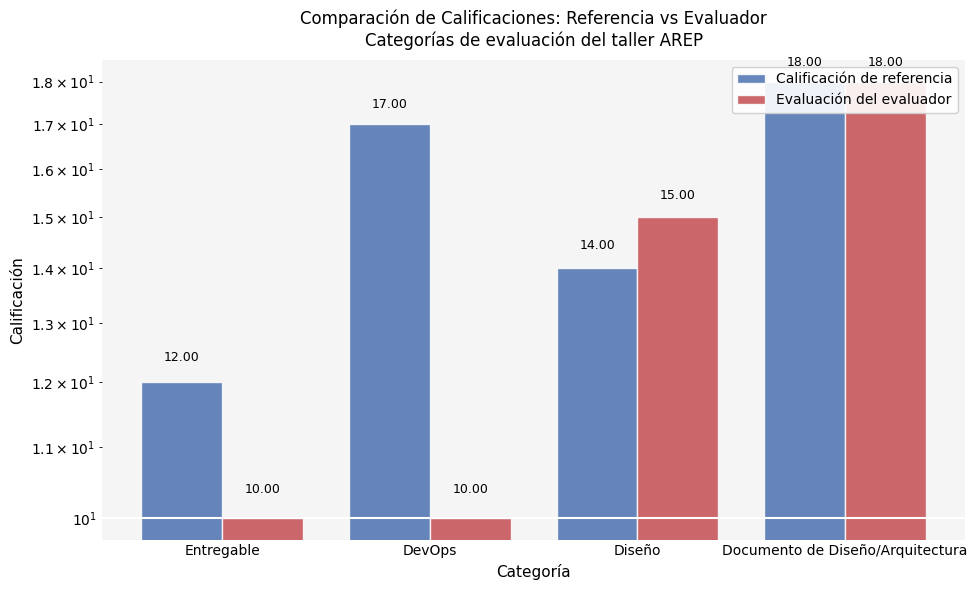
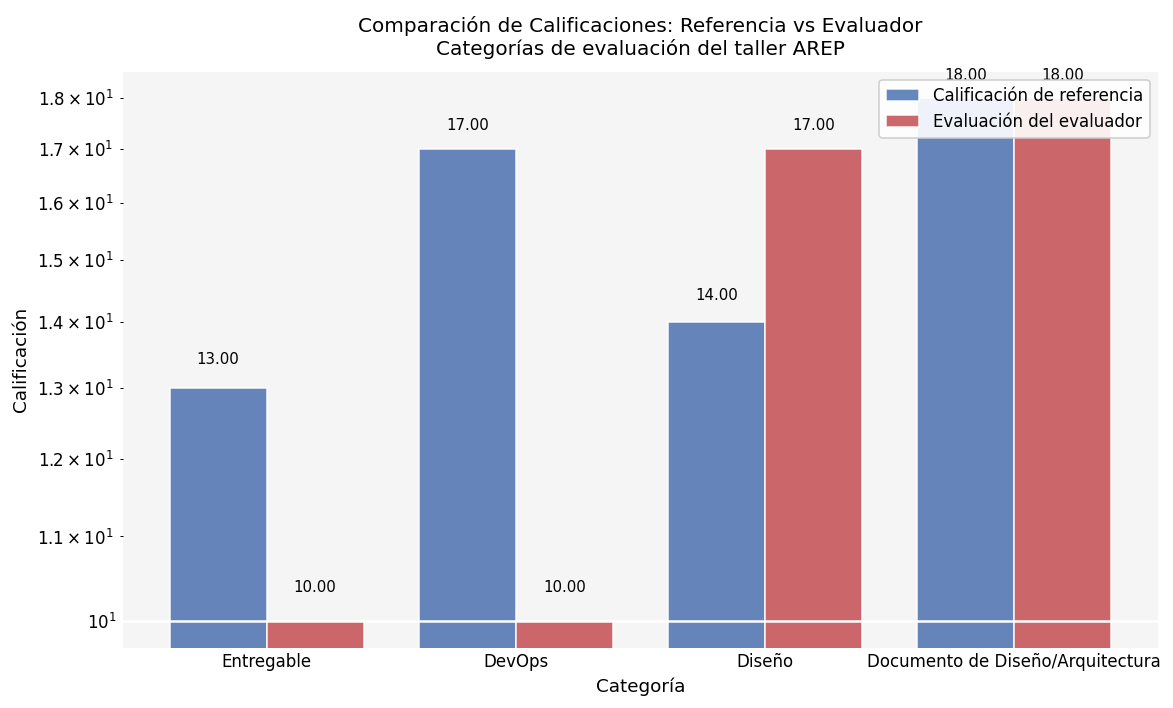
Calificación de referencia, Entregable: 12.00 -> 13.00
Evaluación del evaluador, Diseño: 15.00 -> 17.00
